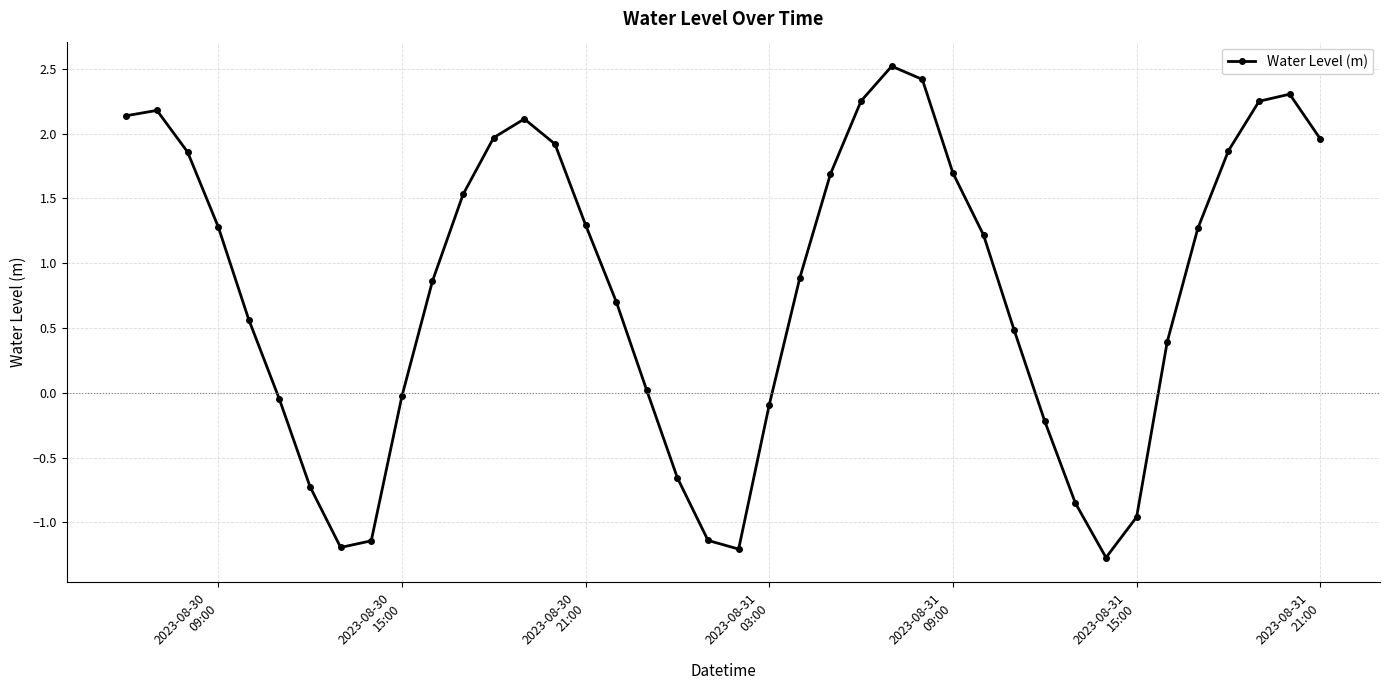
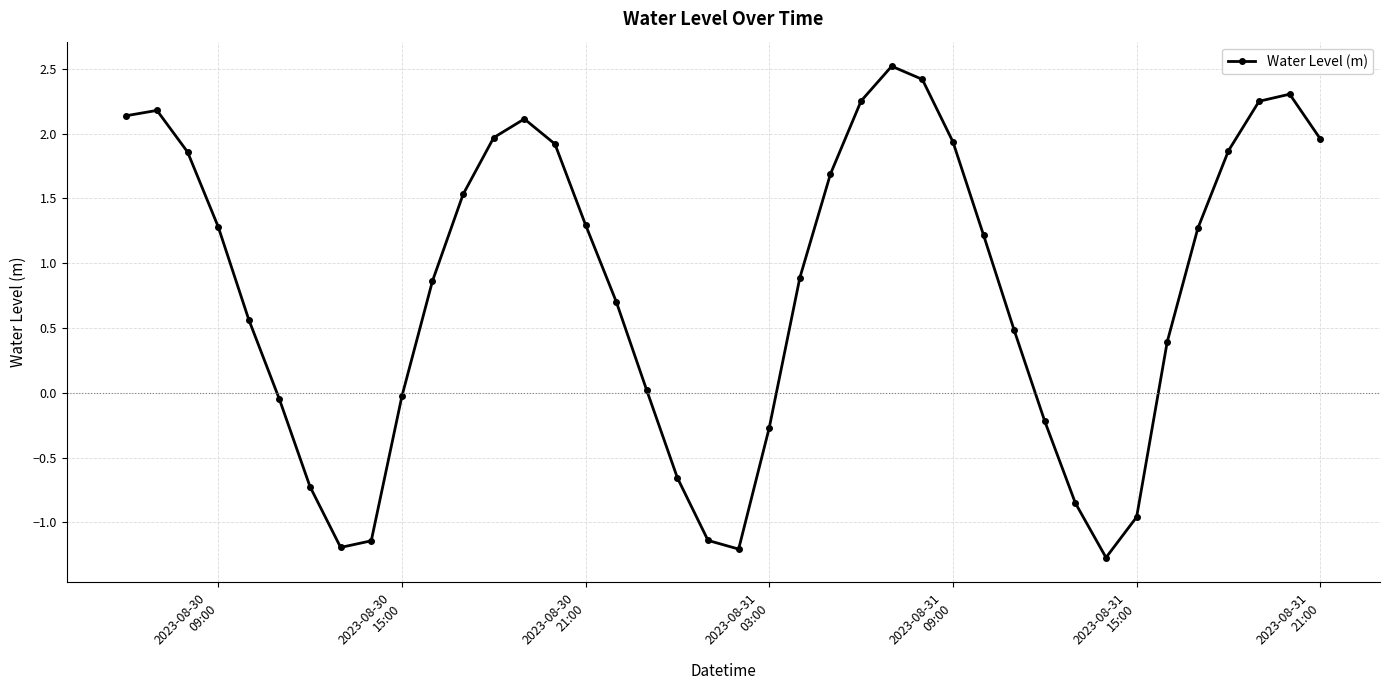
2023-08-31 03:00: -0.09 -> -0.27
2023-08-31 09:00: 1.70 -> 1.94
